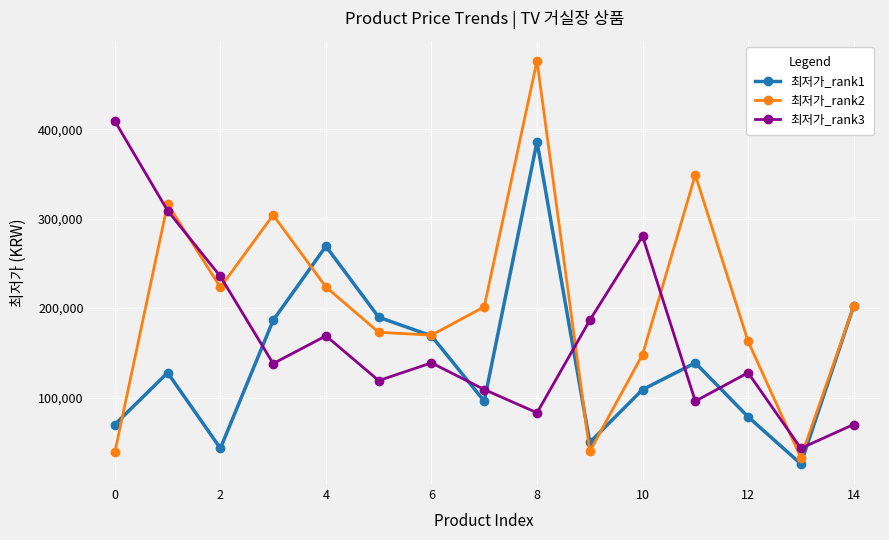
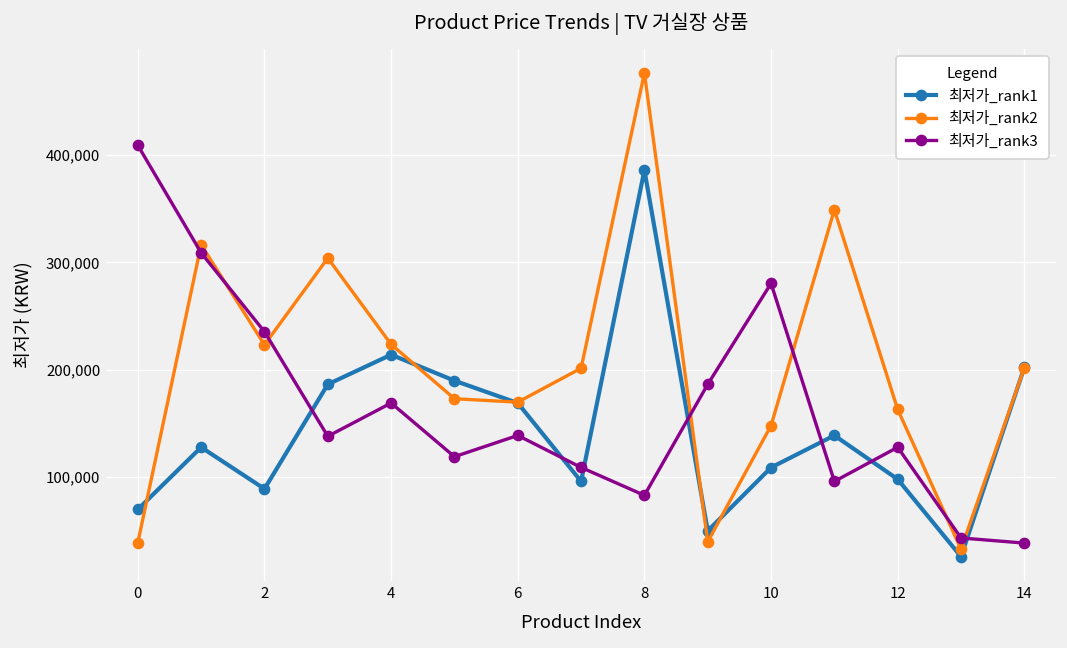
최저가_rank1, 2: 40,000 -> 90,000
최저가_rank1, 4: 270,000 -> 210,000
최저가_rank1, 12: 80,000 -> 100,000
최저가_rank3, 14: 70,000 -> 40,000
